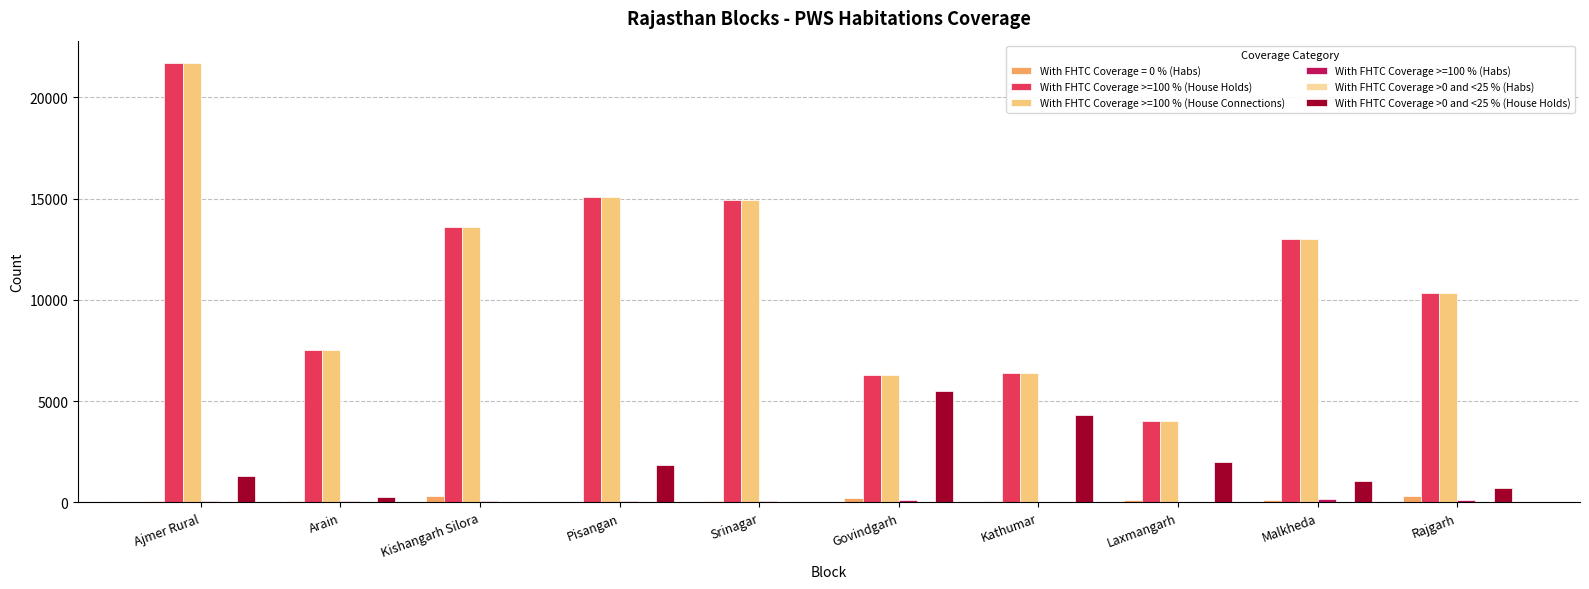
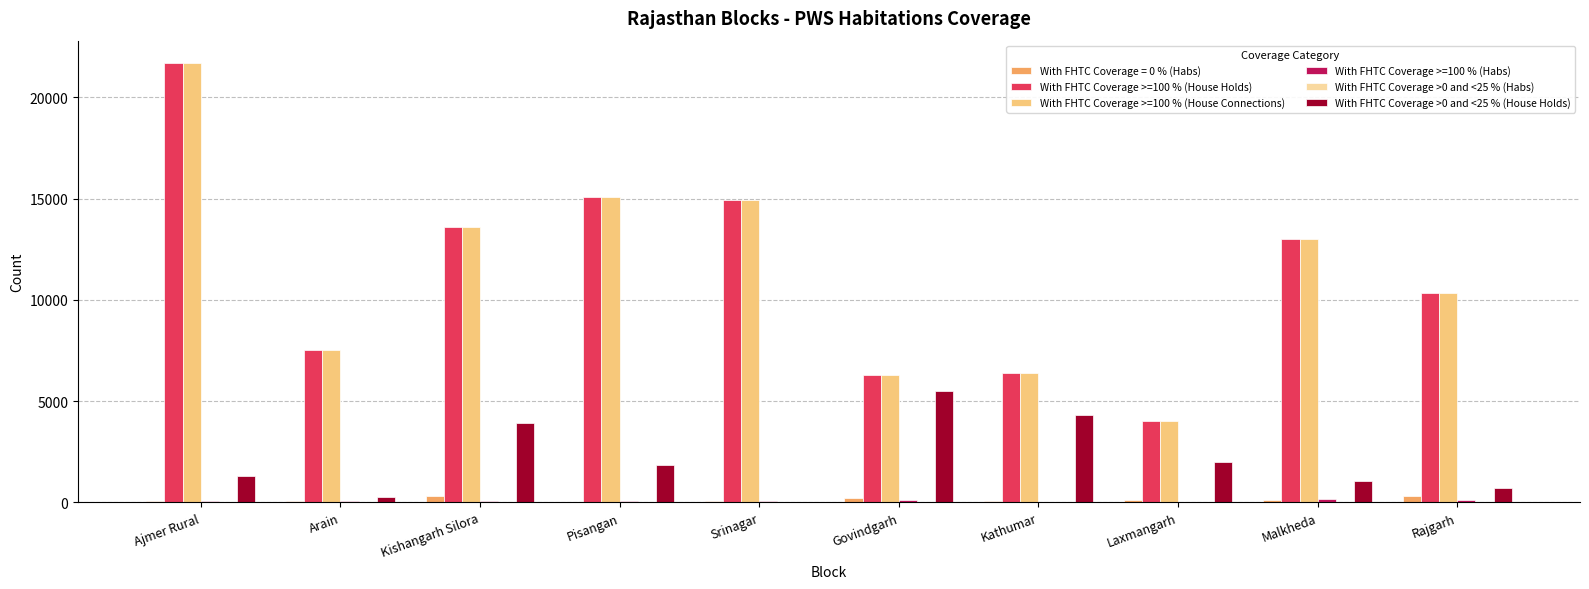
With FHTC Coverage >0 and <25 % (House Holds), Kishangarh Silora: 0 -> 3900
